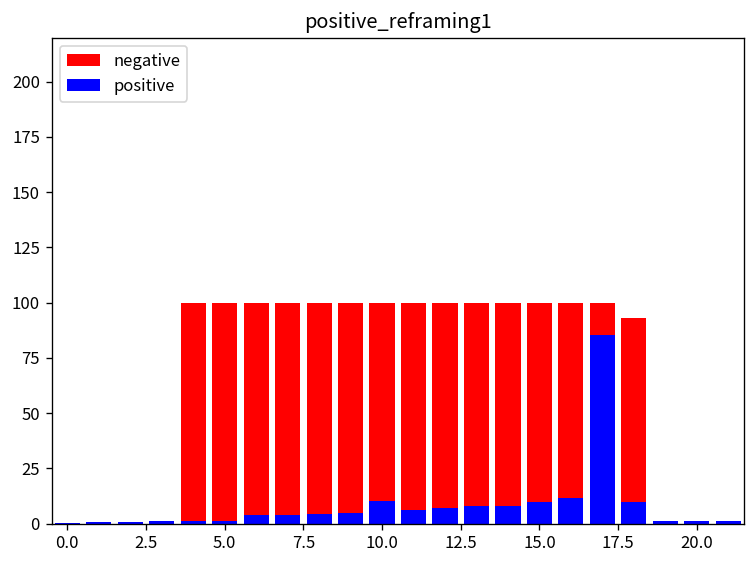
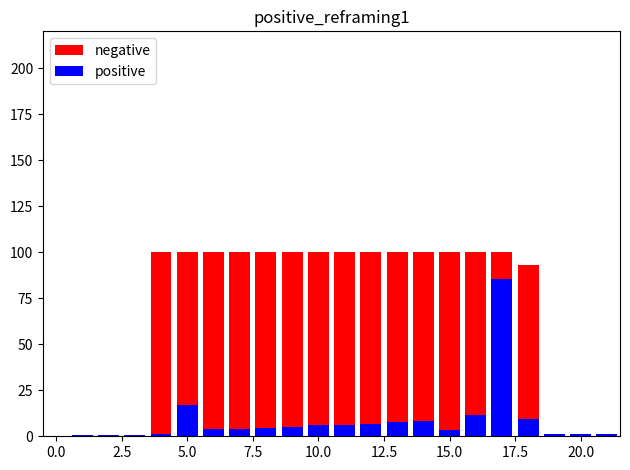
positive, 5.0: 1 -> 17
positive, 10.0: 10 -> 6
positive, 15.0: 10 -> 3
